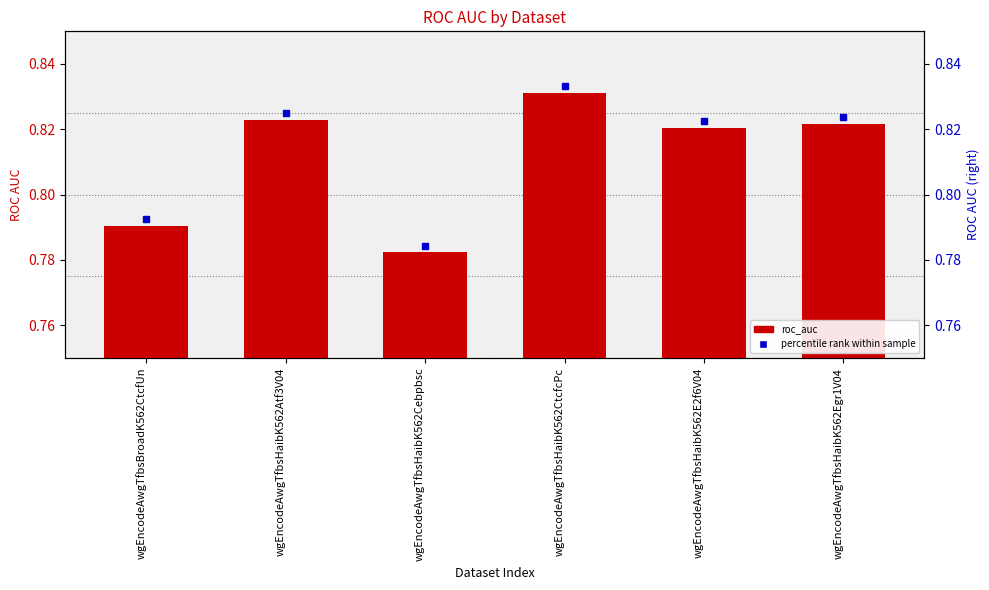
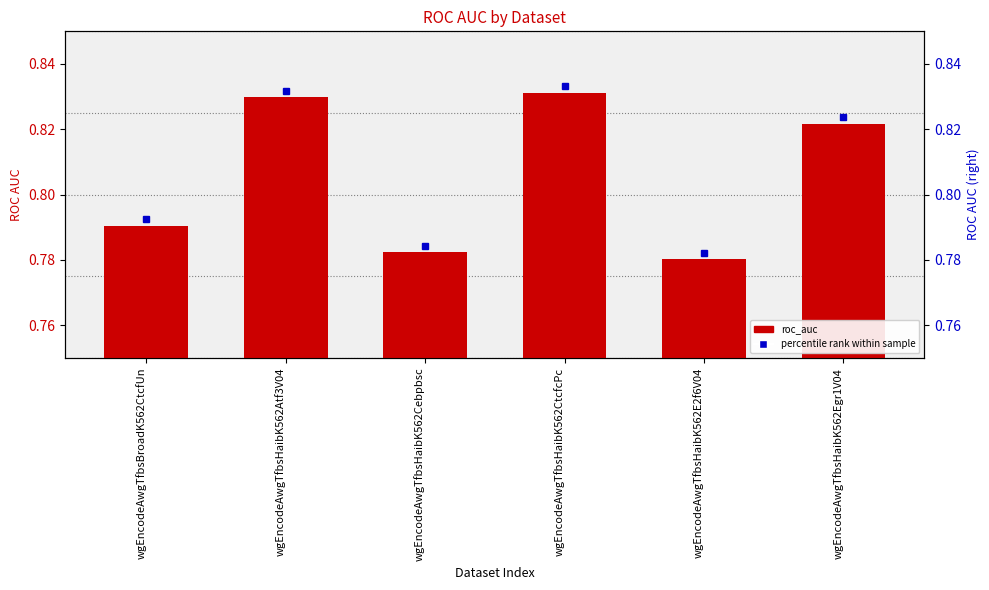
roc_auc, wgEncodeAwgTfbsHaibK562Atf3V04: 0.823 -> 0.830
roc_auc, wgEncodeAwgTfbsHaibK562E2f6V04: 0.821 -> 0.780
